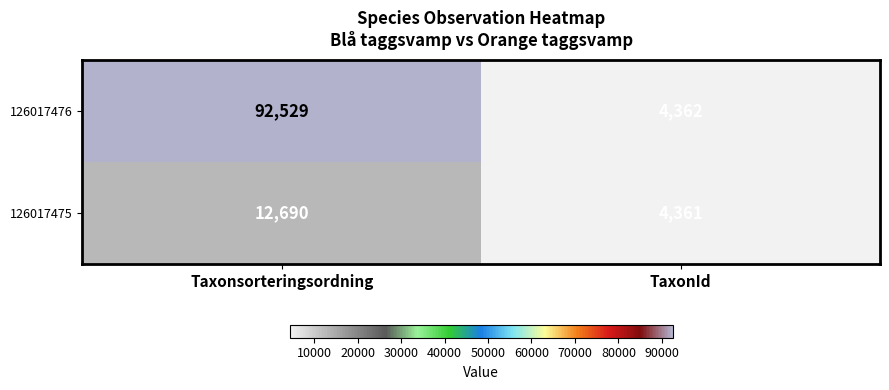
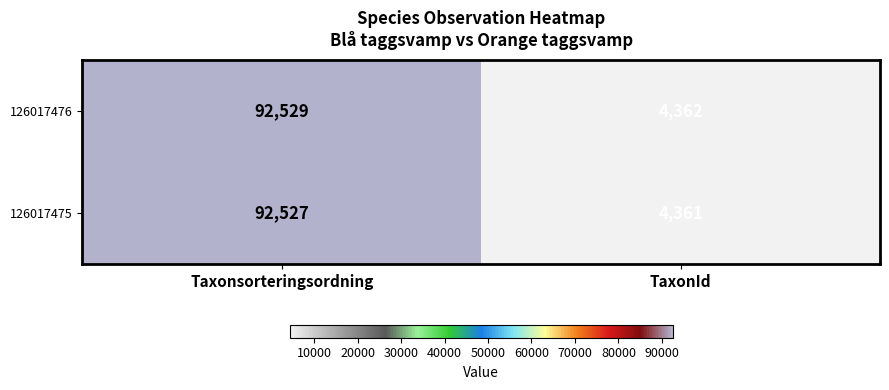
126017475, Taxonsorteringsordning: 12,690 -> 92,527
